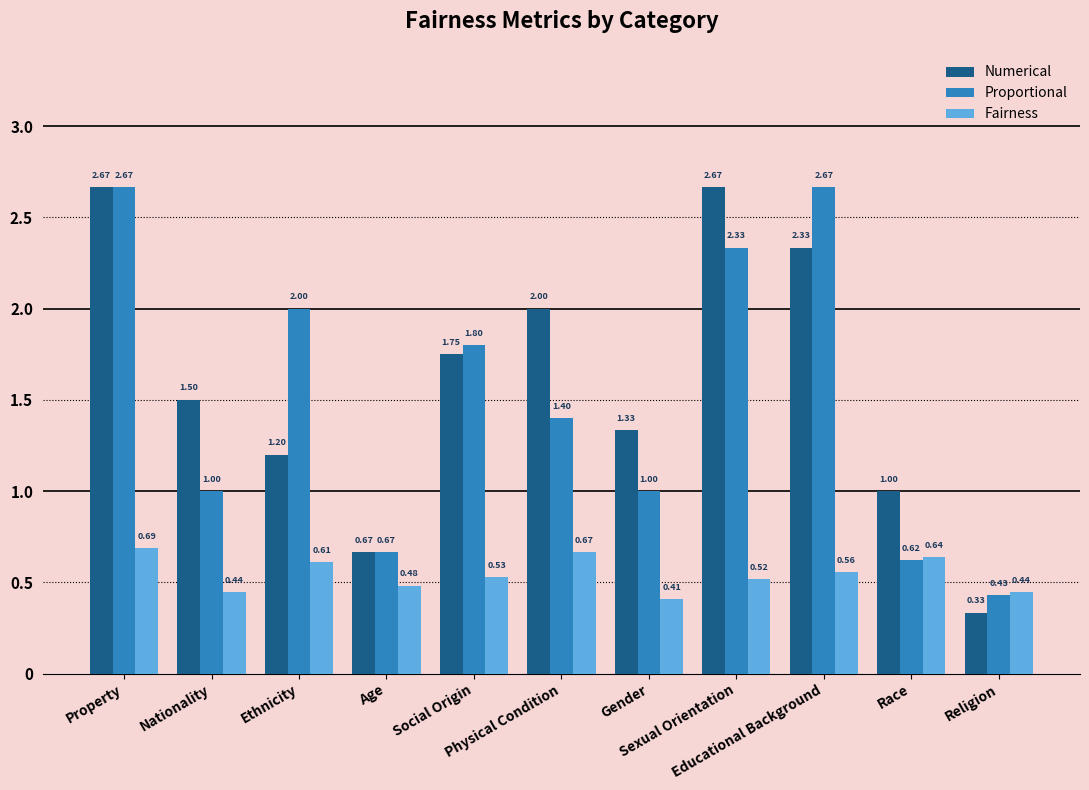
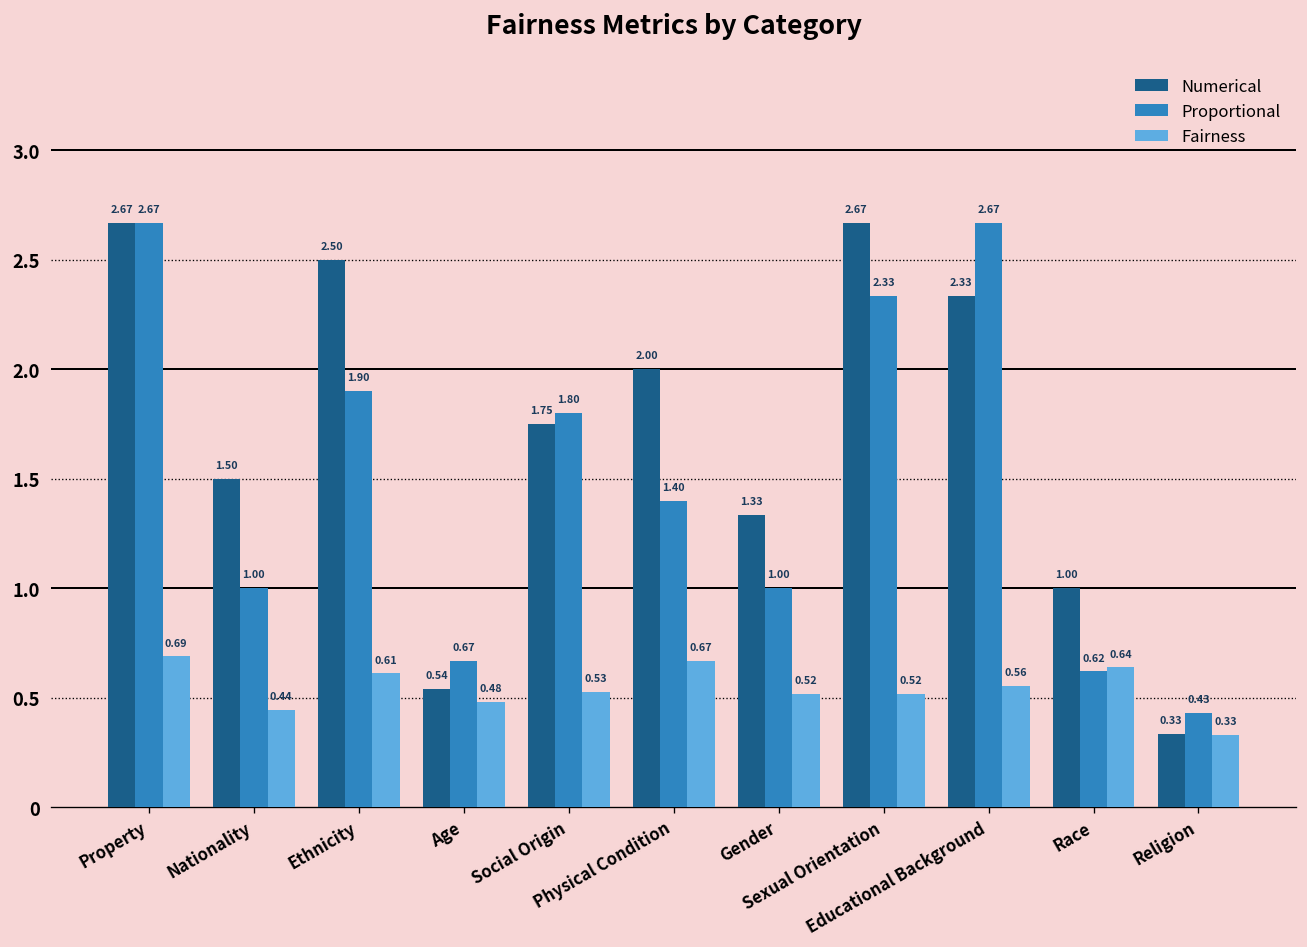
Numerical, Ethnicity: 1.20 -> 2.50
Proportional, Ethnicity: 2.00 -> 1.90
Numerical, Age: 0.67 -> 0.54
Fairness, Gender: 0.41 -> 0.52
Fairness, Religion: 0.44 -> 0.33
